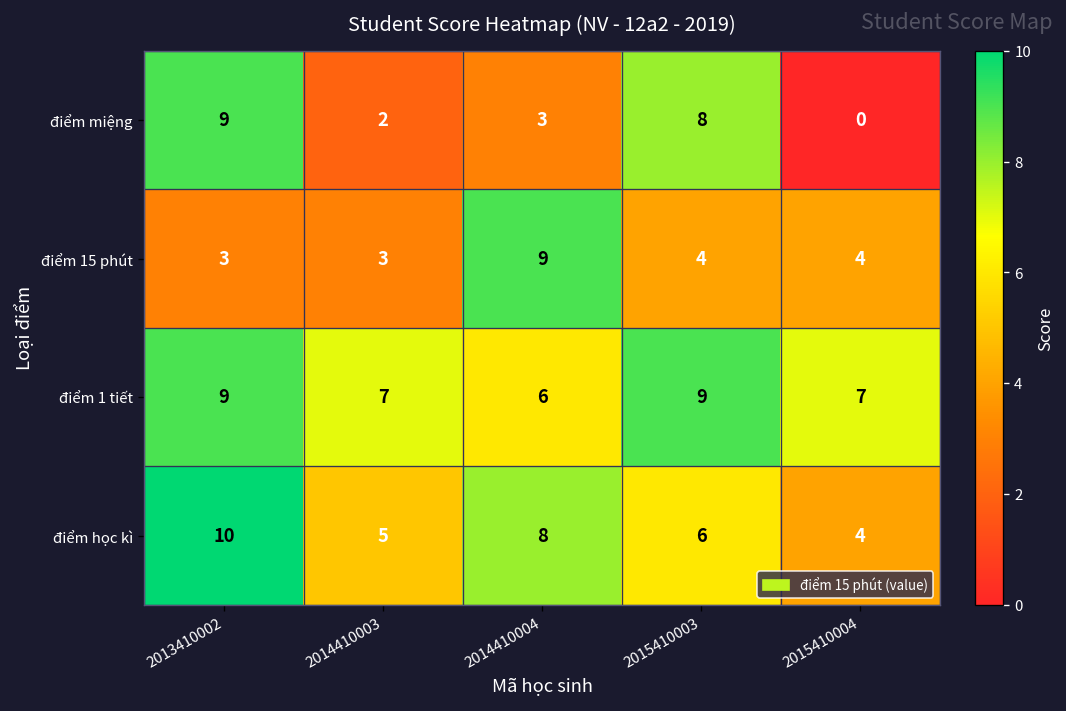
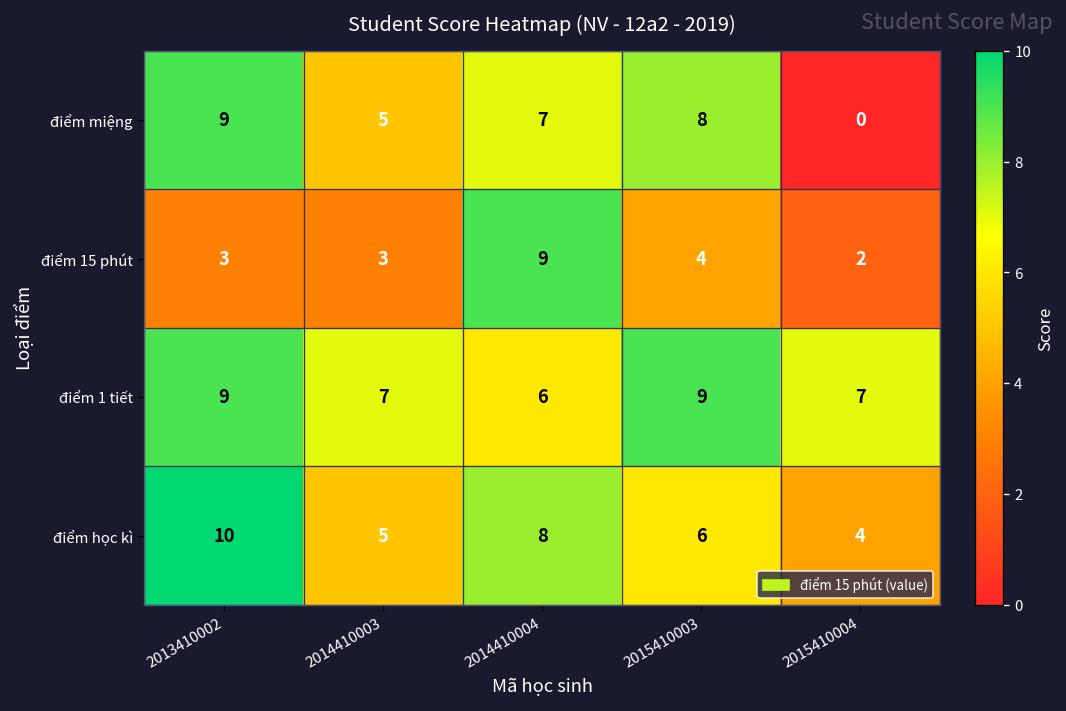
điểm miệng, 2014410003: 2 -> 5
điểm miệng, 2014410004: 3 -> 7
điểm 15 phút, 2015410004: 4 -> 2
